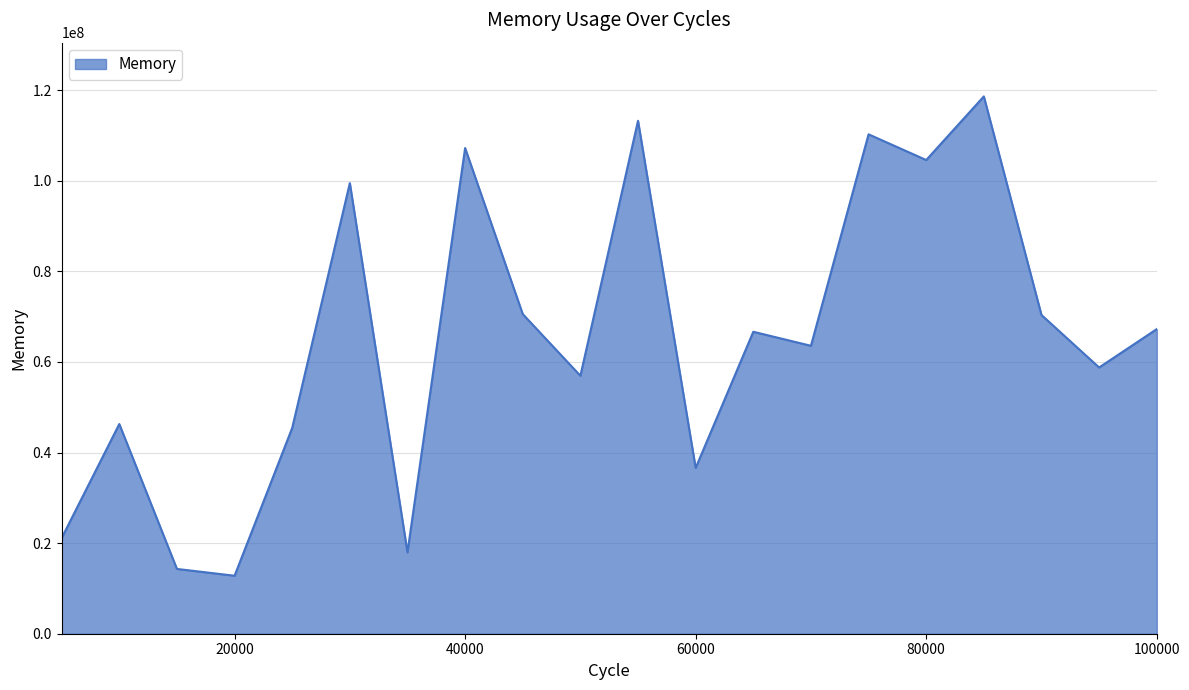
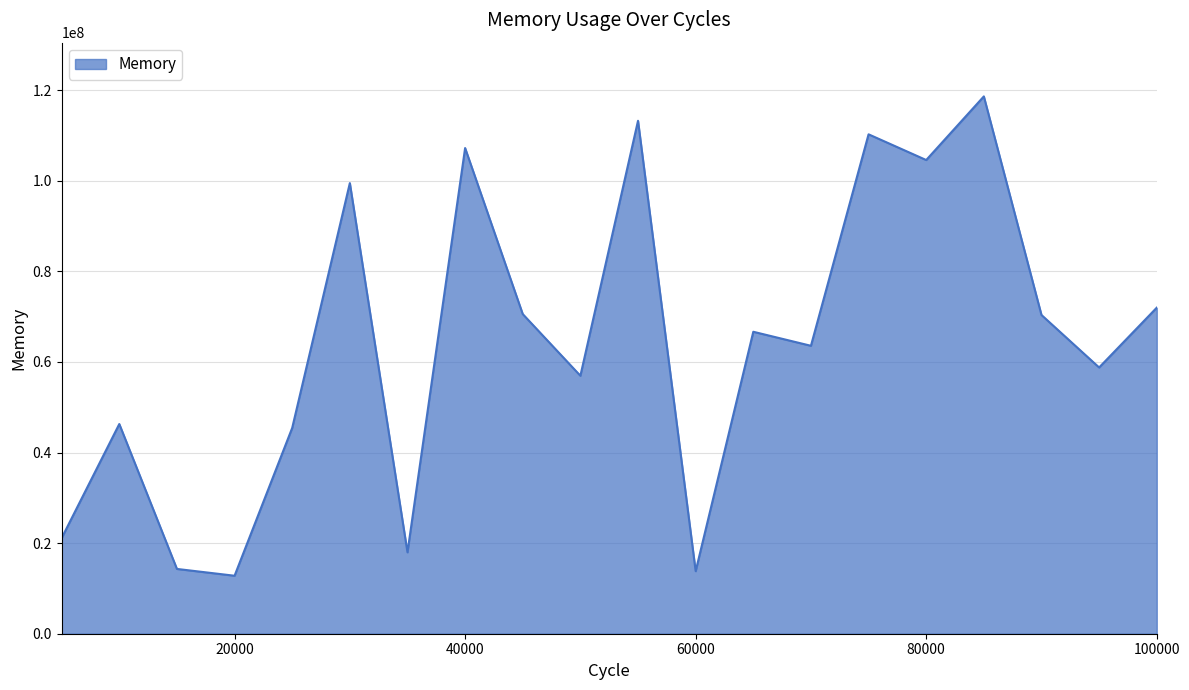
60000: 37000000 -> 14000000
100000: 67000000 -> 72000000
